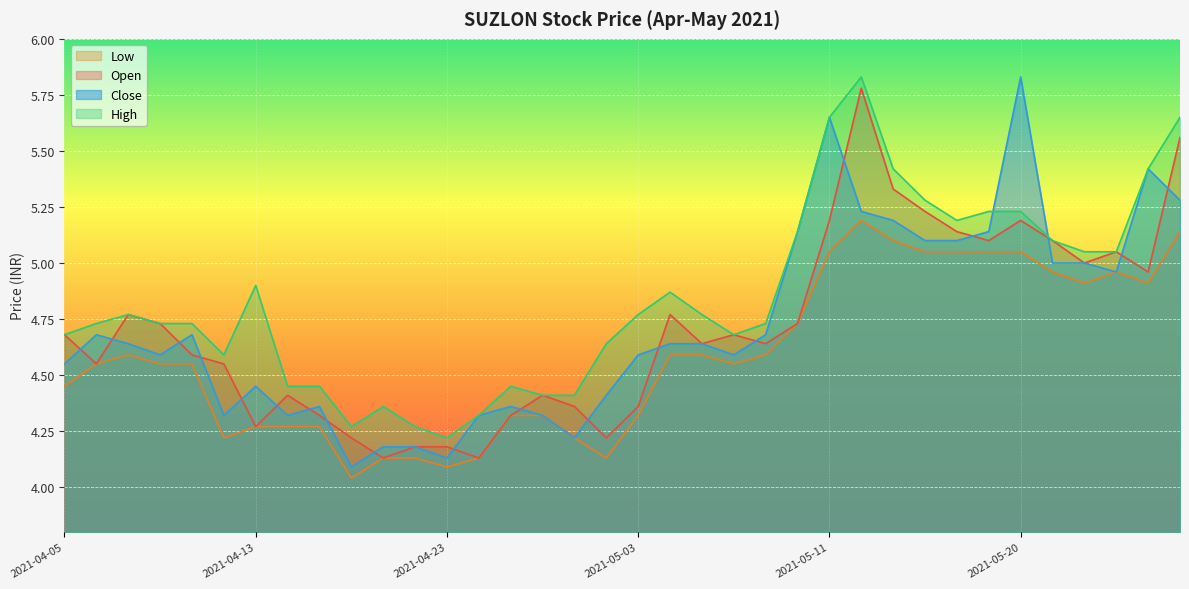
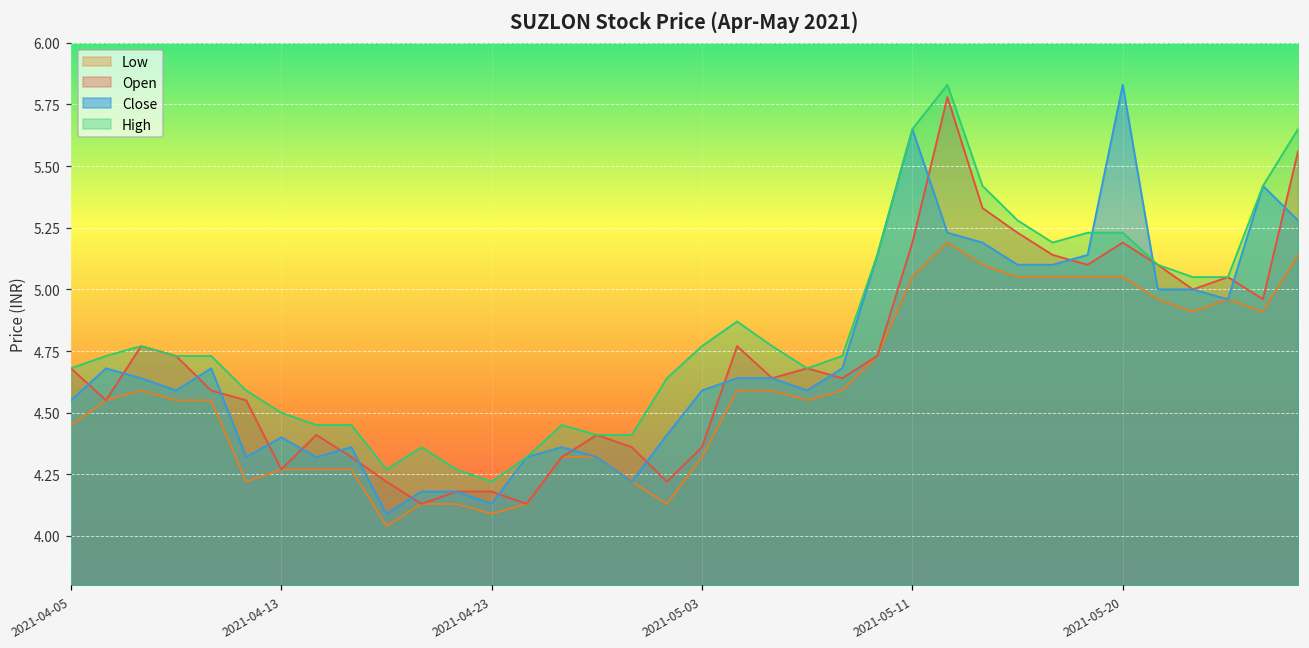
Close, 2021-04-13: 4.45 -> 4.40
High, 2021-04-13: 4.9 -> 4.5
